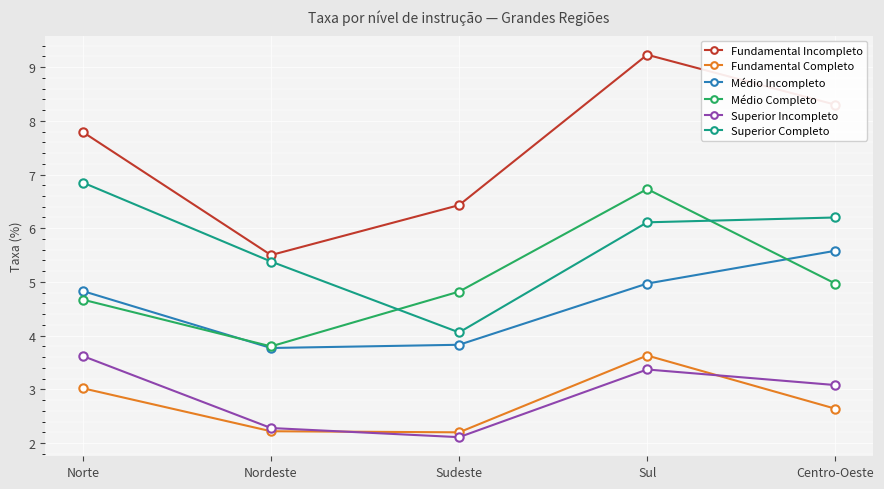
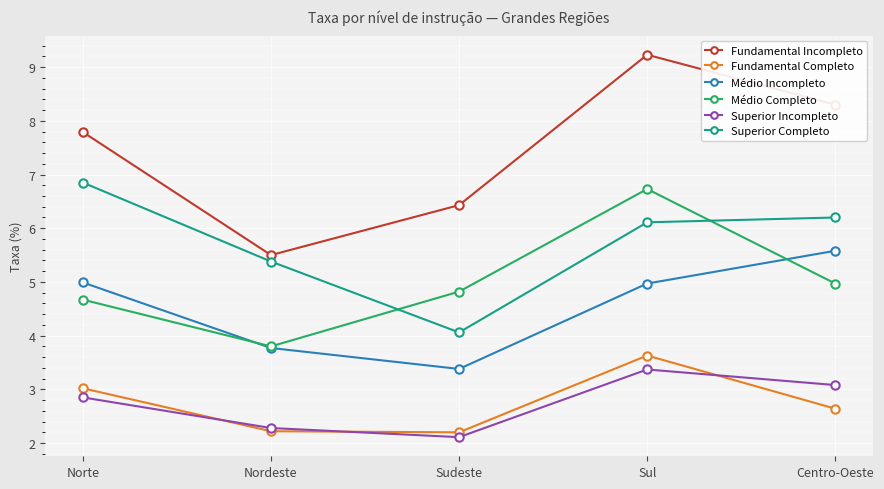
Médio Incompleto, Norte: 4.8 -> 5.0
Superior Incompleto, Norte: 3.6 -> 2.9
Médio Incompleto, Sudeste: 3.8 -> 3.4
